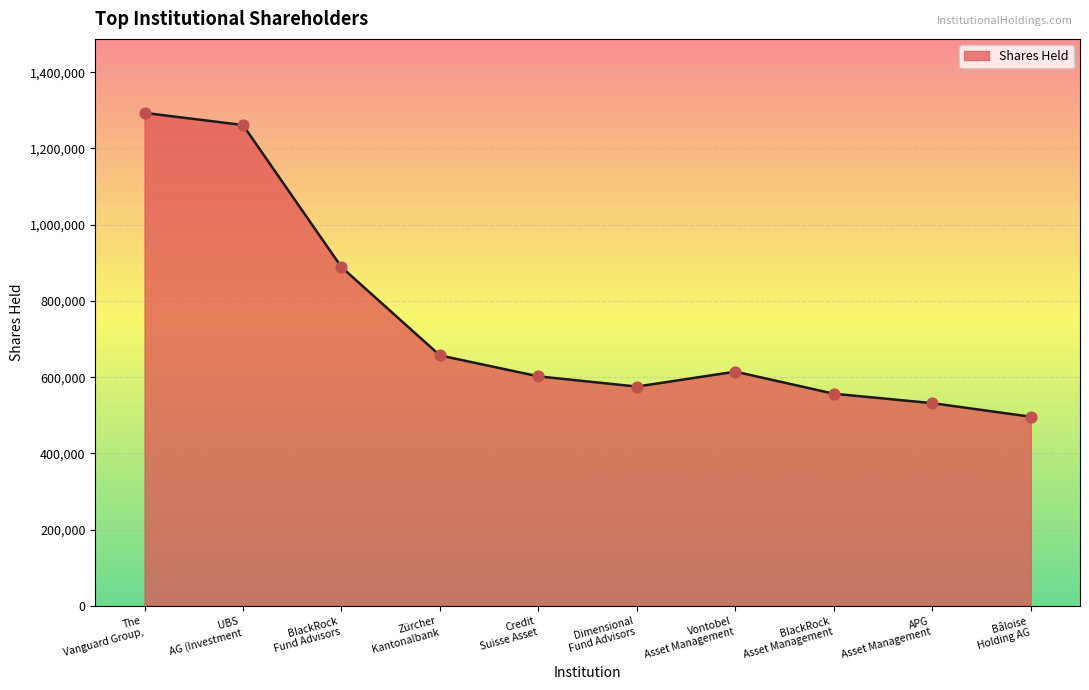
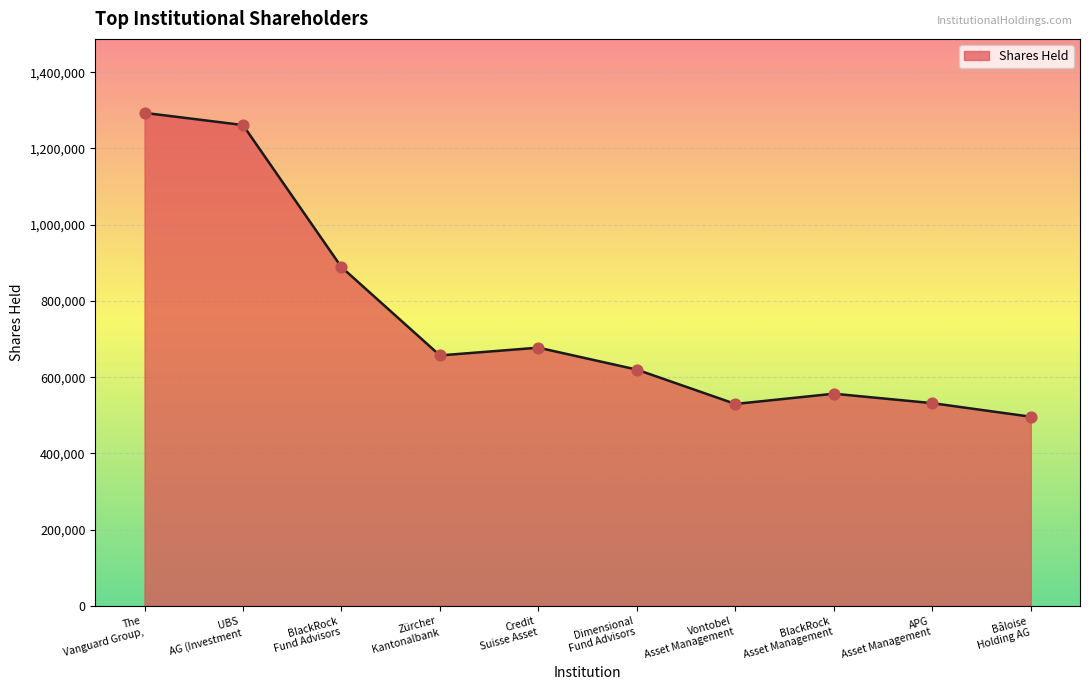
Credit Suisse Asset: 600,000 -> 680,000
Dimensional Fund Advisors: 580,000 -> 620,000
Vontobel Asset Management: 610,000 -> 530,000
